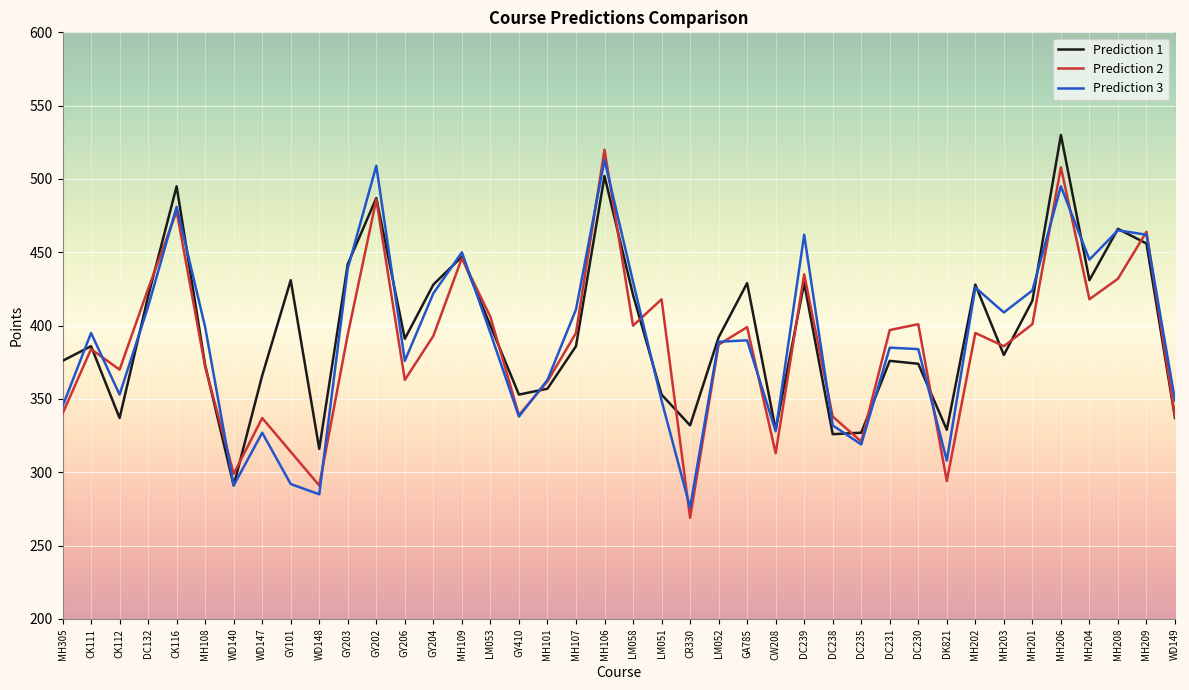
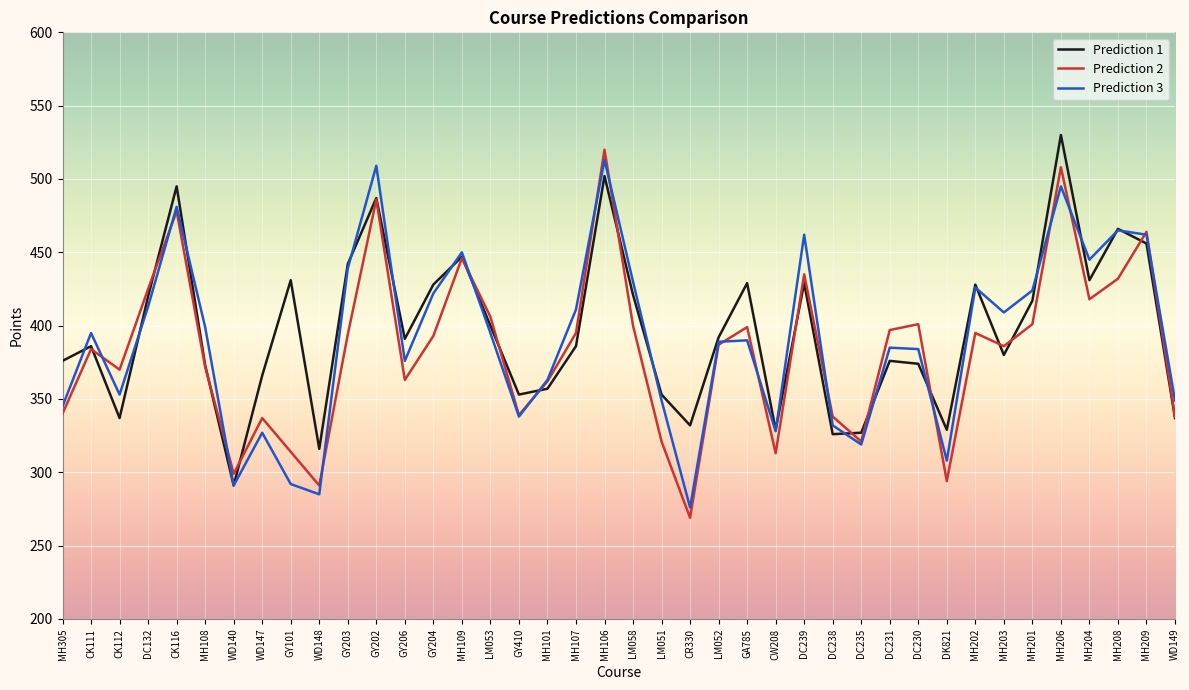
Prediction 2, LM051: 418 -> 321
